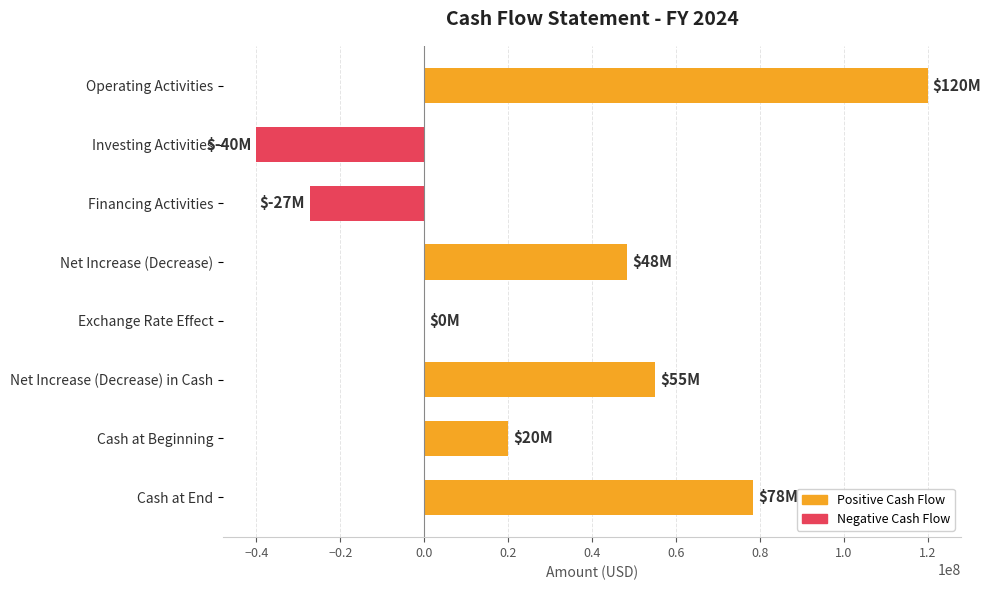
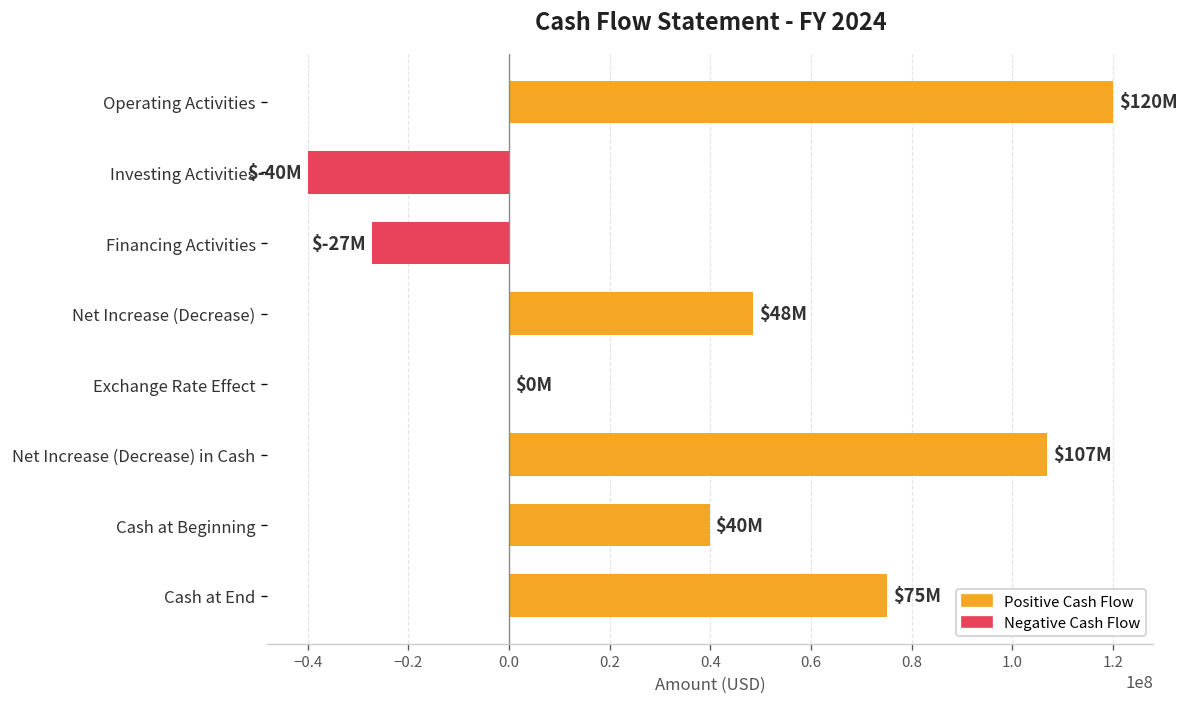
Net Increase (Decrease) in Cash: $55M -> $107M
Cash at Beginning: $20M -> $40M
Cash at End: $78M -> $75M
